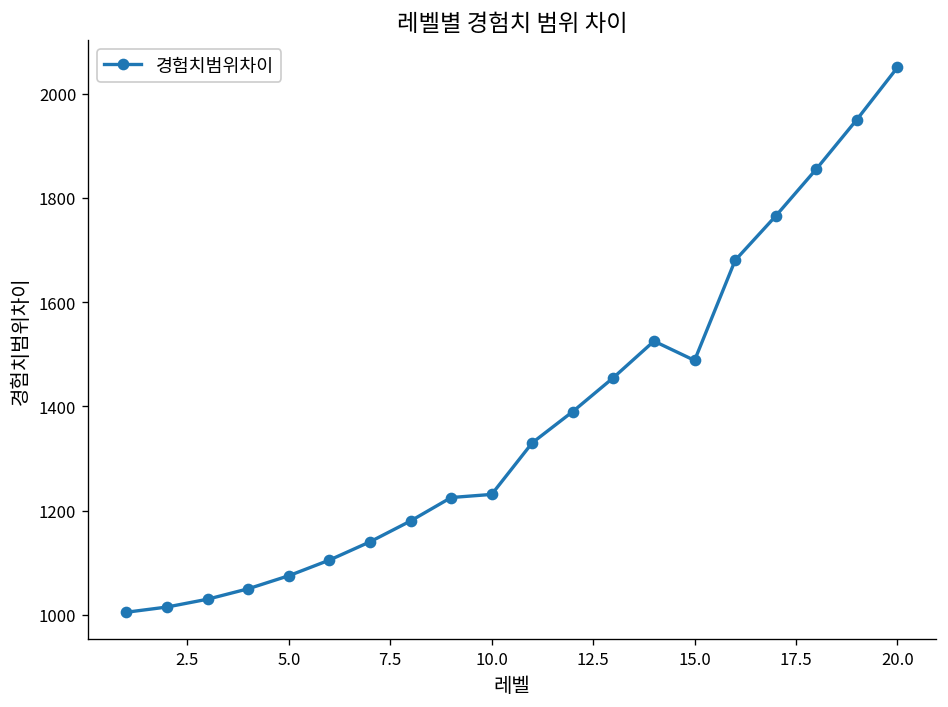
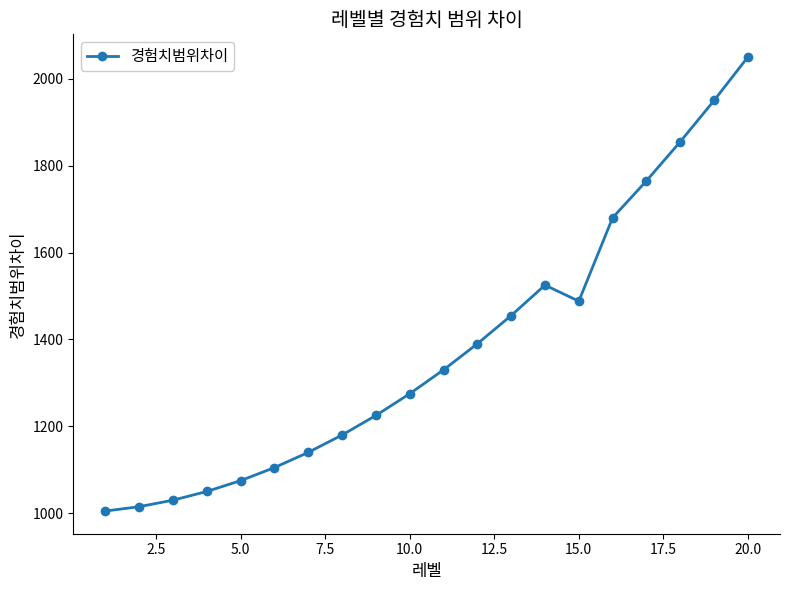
10.0: 1230 -> 1280
